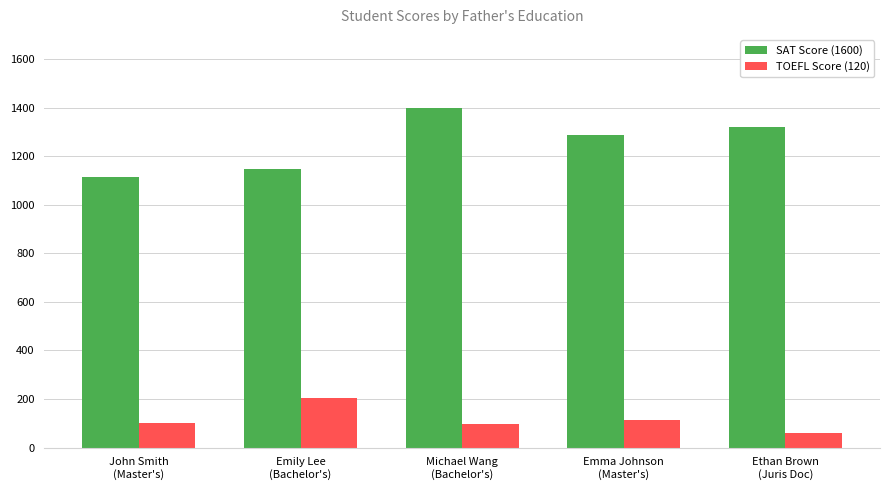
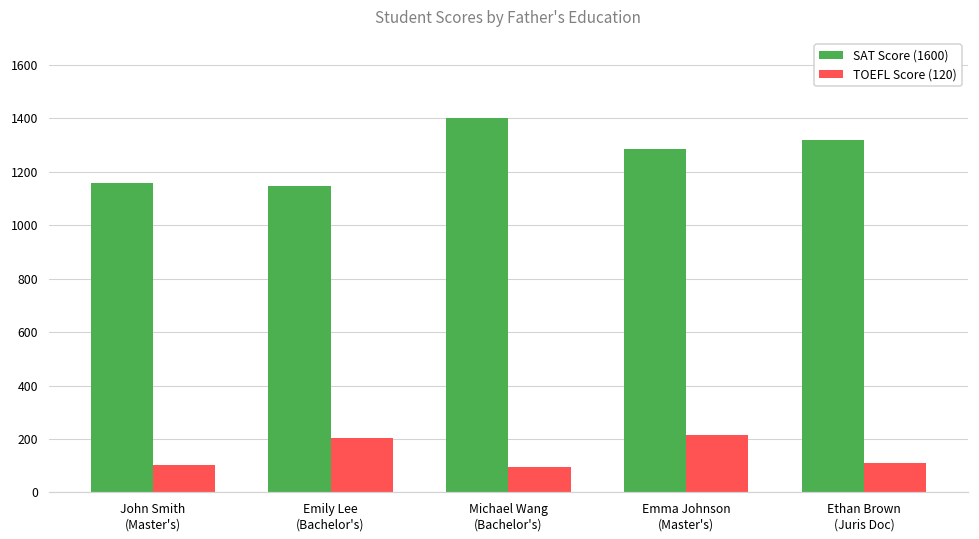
SAT Score (1600), John Smith (Master's): 1110 -> 1160
TOEFL Score (120), Emma Johnson (Master's): 110 -> 220
TOEFL Score (120), Ethan Brown (Juris Doc): 60 -> 110
